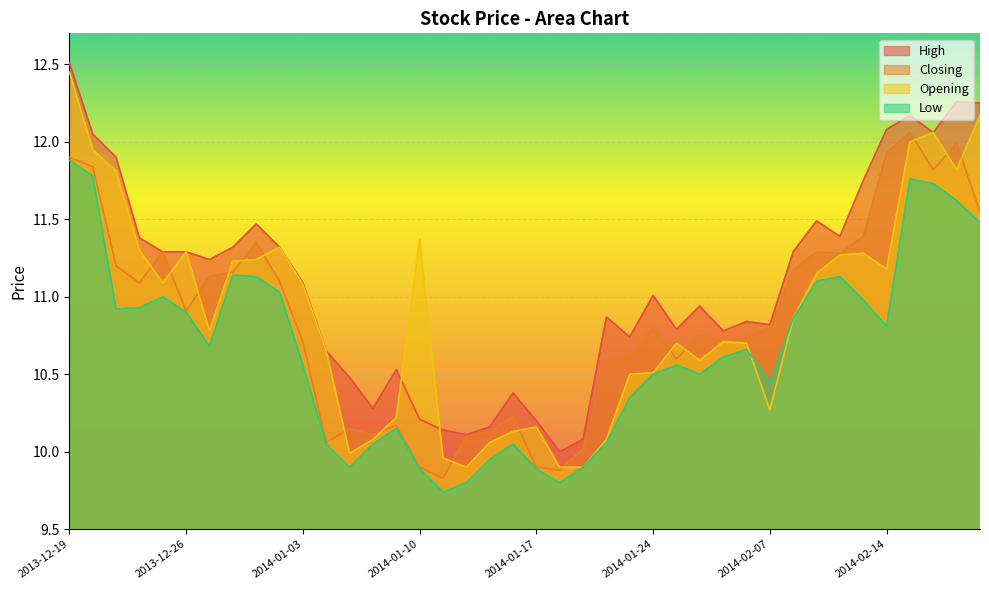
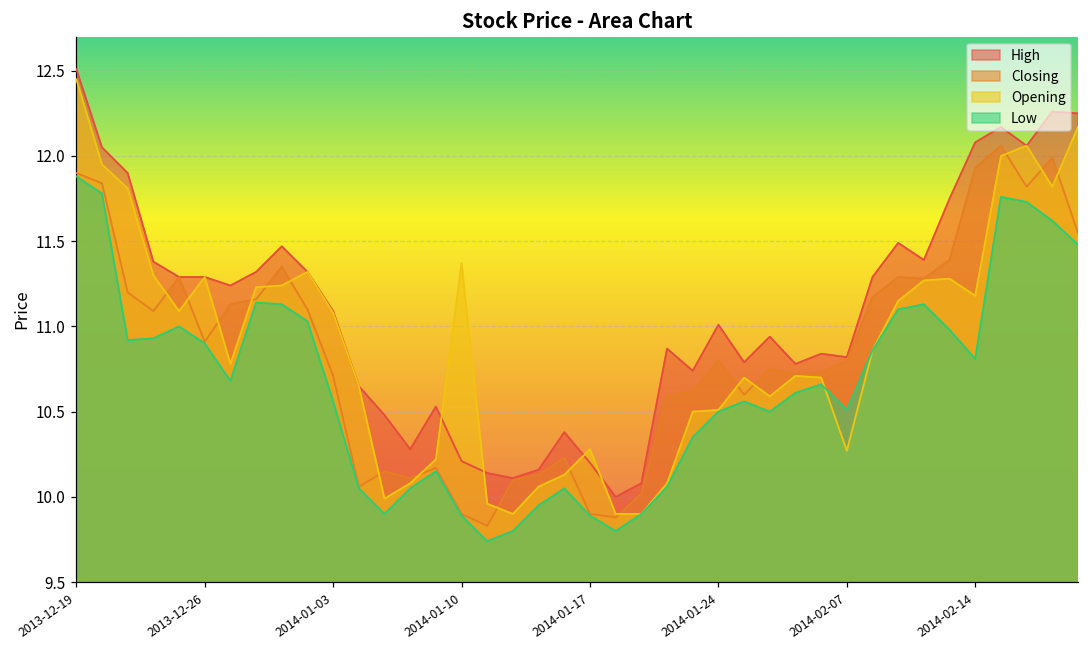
Opening, 2014-01-17: 10.16 -> 10.28
Low, 2014-02-07: 10.45 -> 10.51
